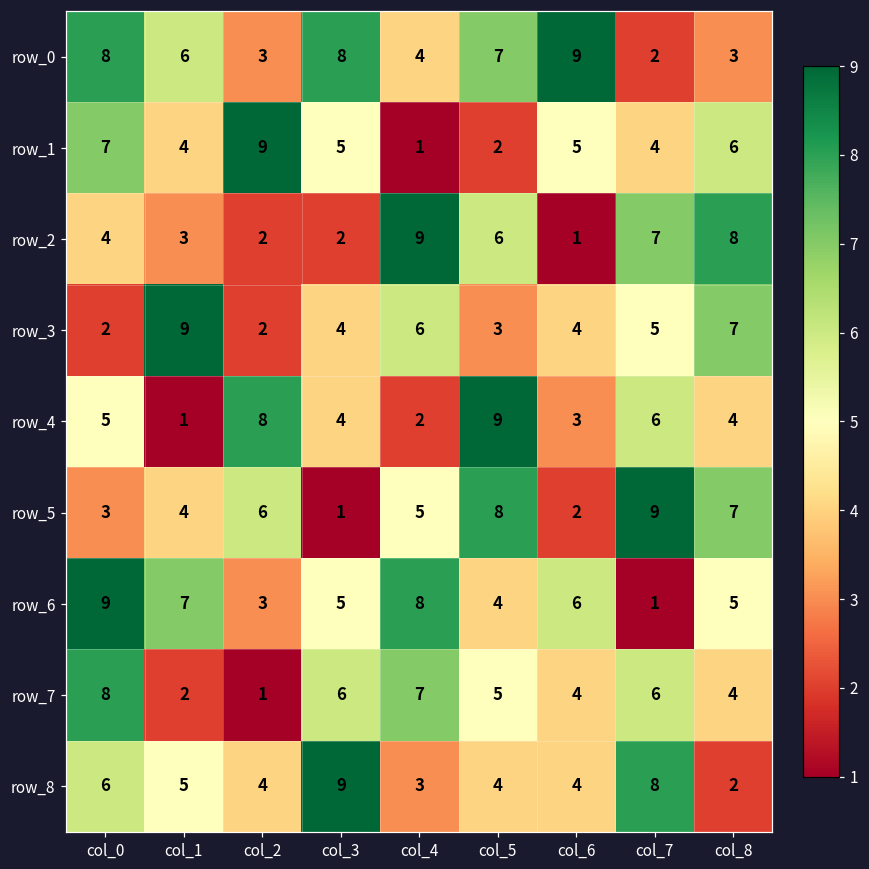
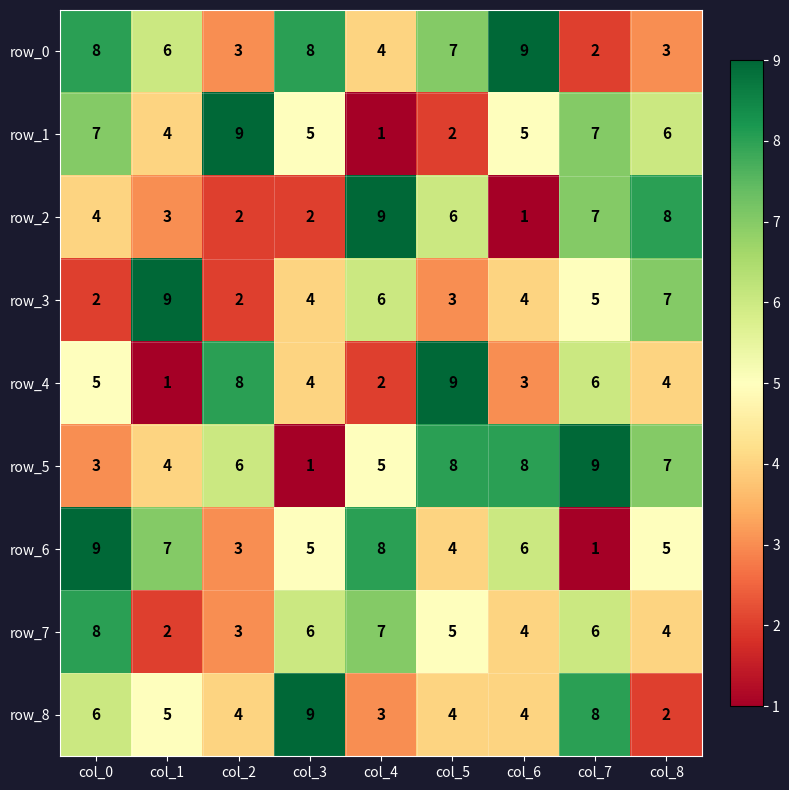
row_1, col_7: 4 -> 7
row_5, col_6: 2 -> 8
row_7, col_2: 1 -> 3
